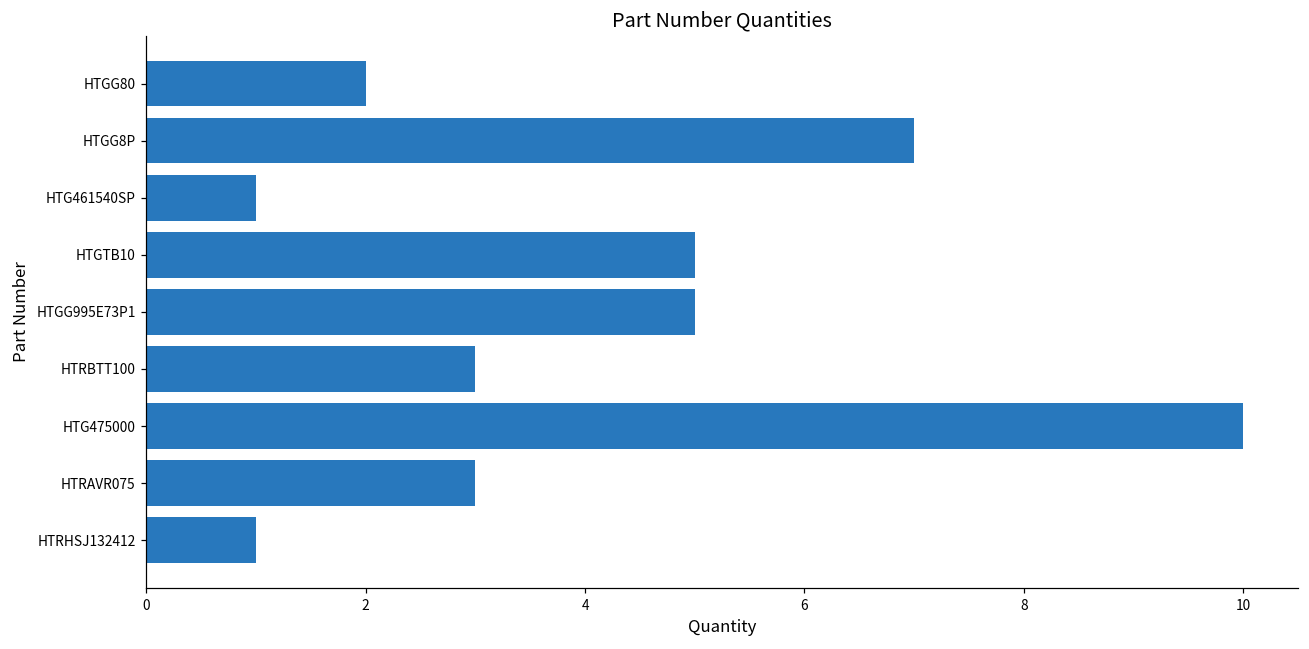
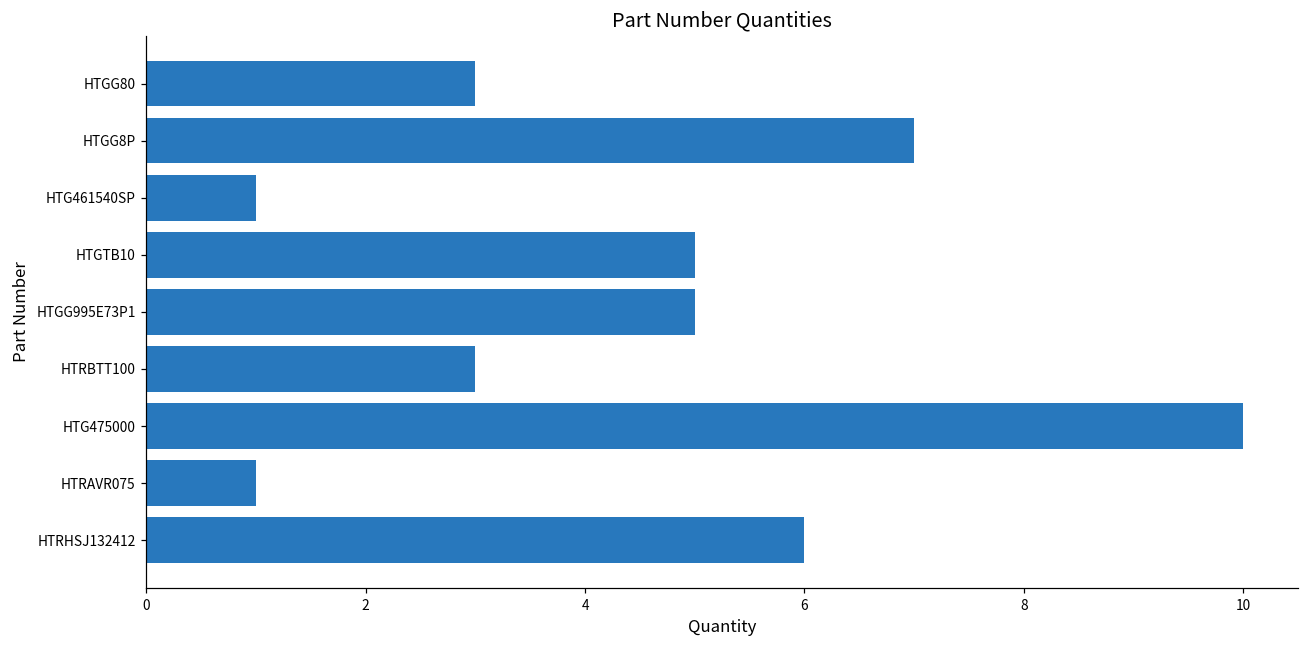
HTGG80: 2 -> 3
HTRAVR075: 3 -> 1
HTRHSJ132412: 1 -> 6
